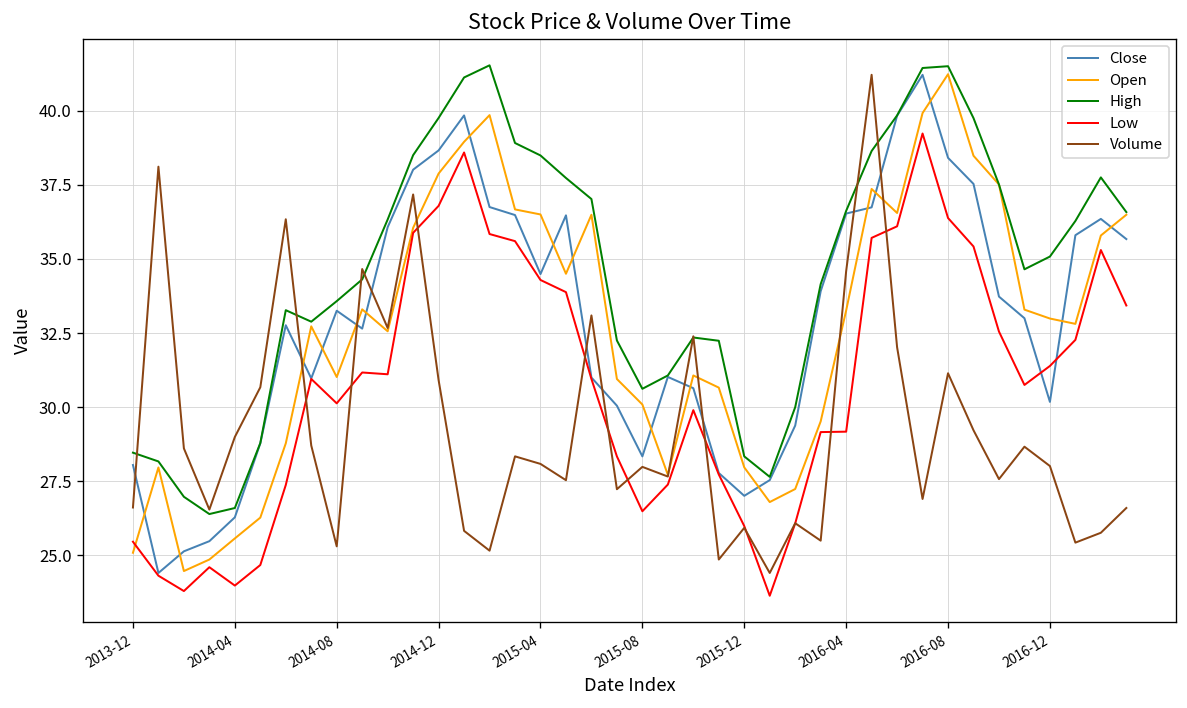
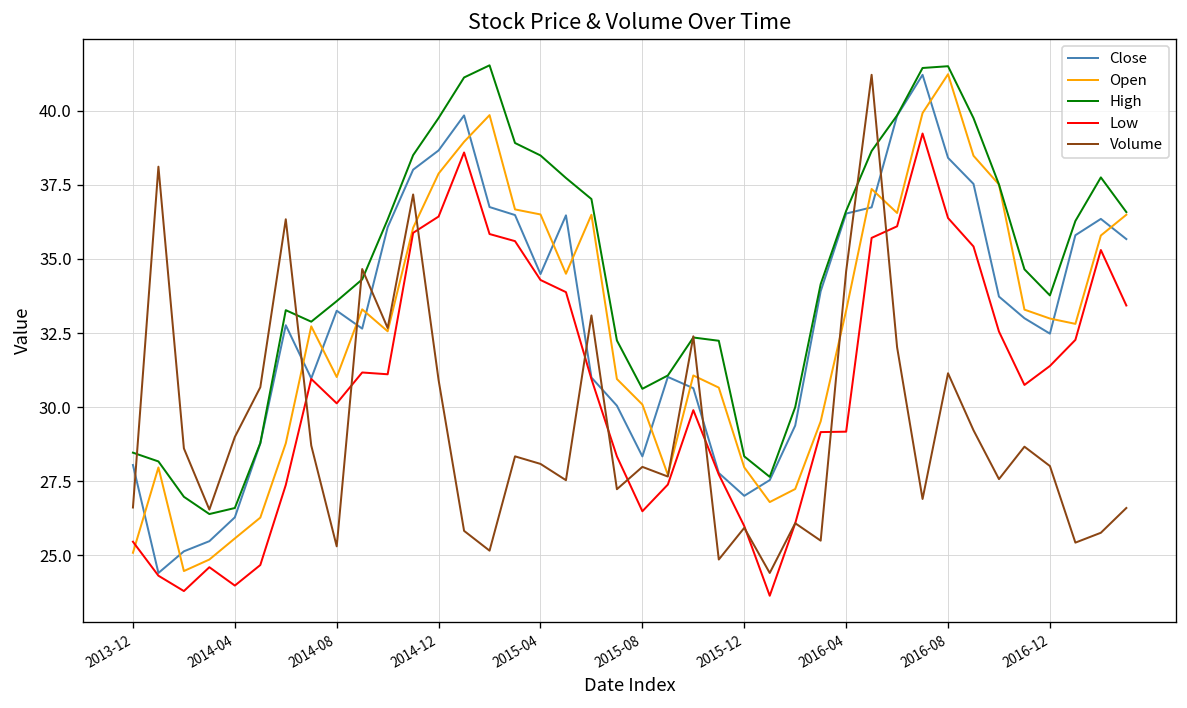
Low, 2014-12: 36.8 -> 36.4
Close, 2016-12: 30.2 -> 32.5
High, 2016-12: 35.1 -> 33.8
